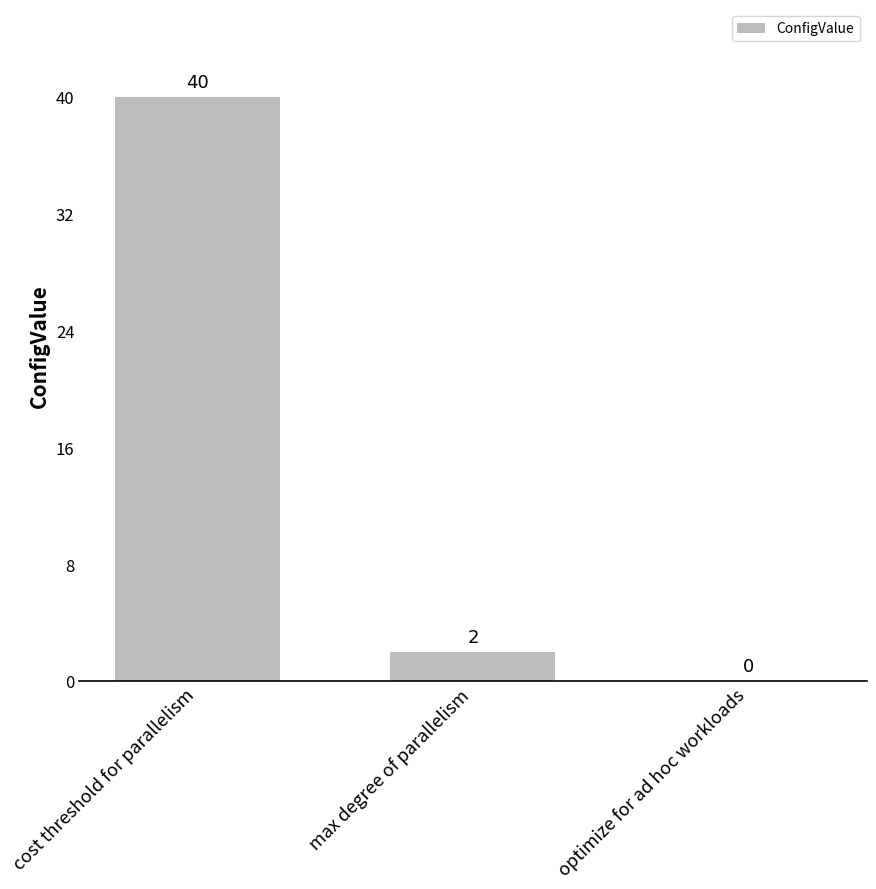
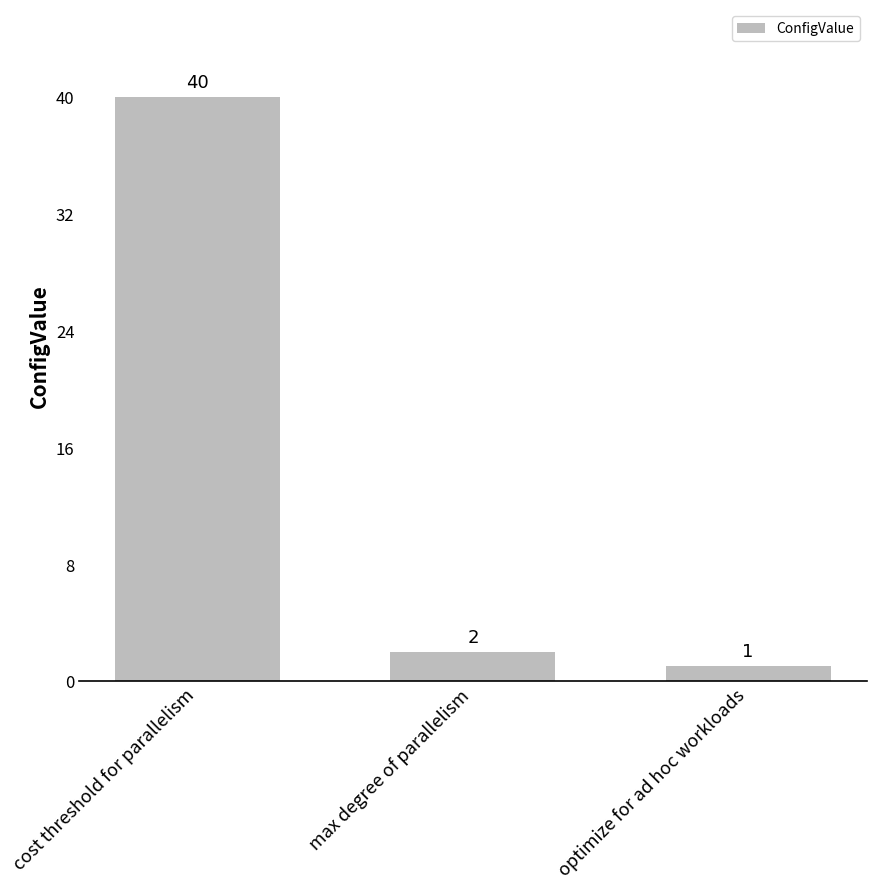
optimize for ad hoc workloads: 0 -> 1
